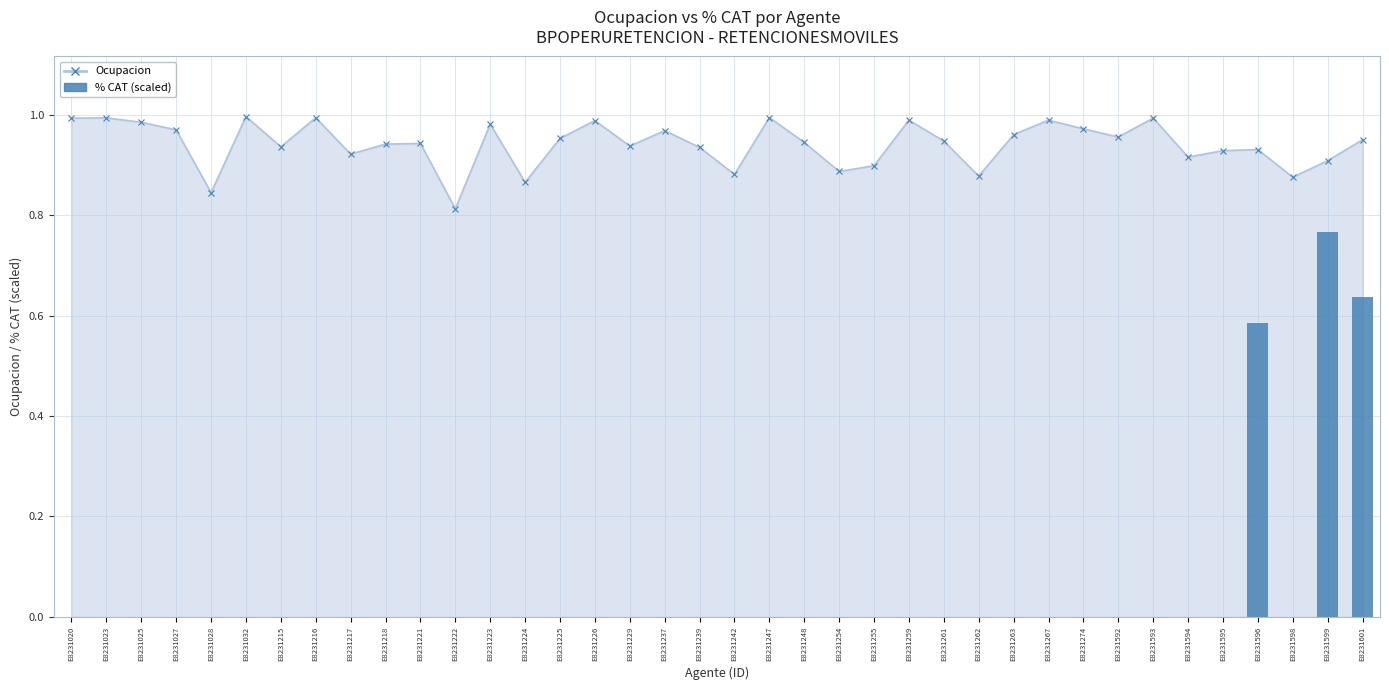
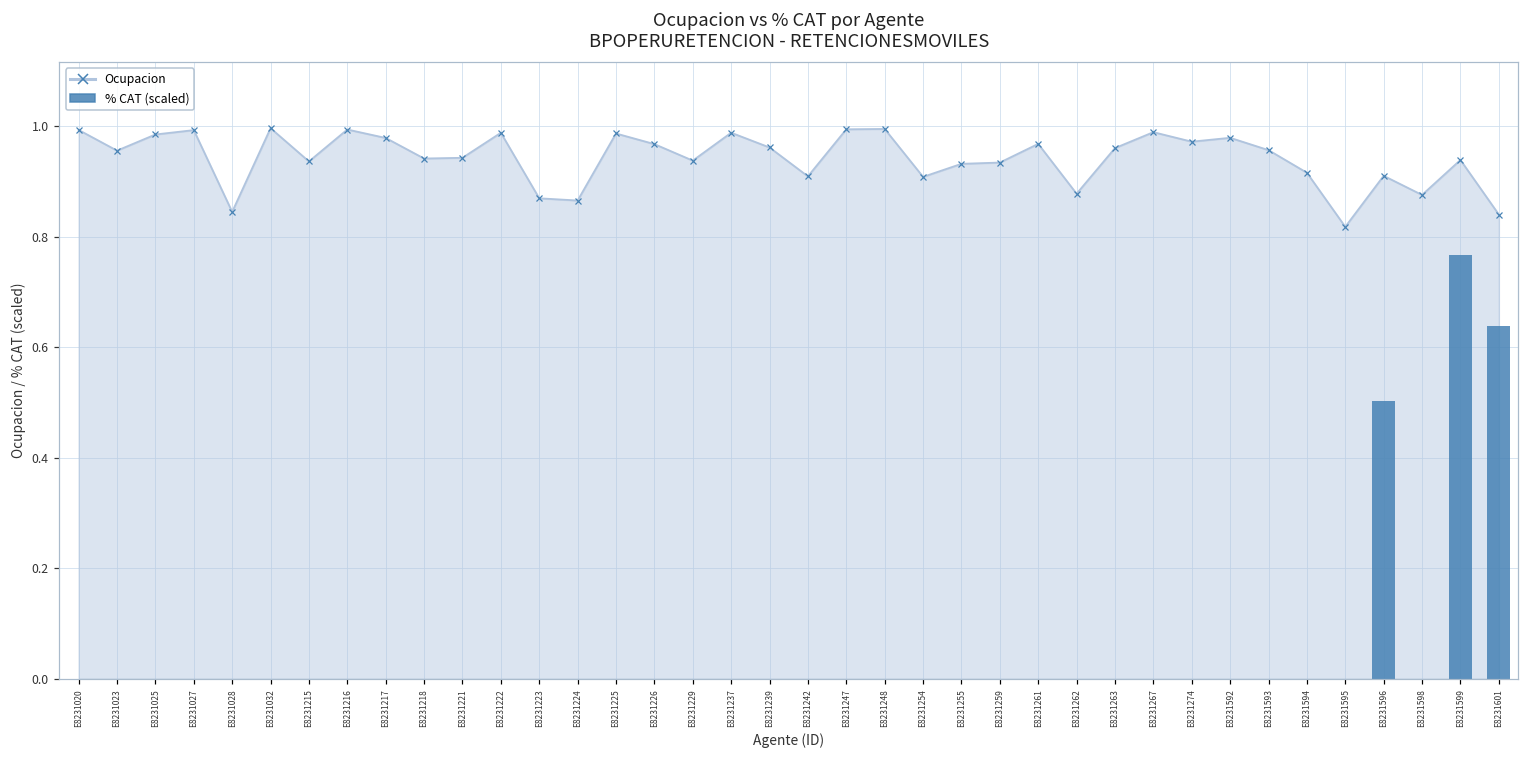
Ocupacion, E8231023: 0.99 -> 0.96
Ocupacion, E8231027: 0.97 -> 0.99
Ocupacion, E8231217: 0.92 -> 0.98
Ocupacion, E8231222: 0.81 -> 0.99
Ocupacion, E8231223: 0.98 -> 0.87
Ocupacion, E8231225: 0.95 -> 0.99
Ocupacion, E8231226: 0.99 -> 0.97
Ocupacion, E8231237: 0.97 -> 0.99
Ocupacion, E8231239: 0.93 -> 0.96
Ocupacion, E8231242: 0.88 -> 0.91
Ocupacion, E8231248: 0.94 -> 0.99
Ocupacion, E8231254: 0.89 -> 0.91
Ocupacion, E8231255: 0.90 -> 0.93
Ocupacion, E8231259: 0.99 -> 0.93
Ocupacion, E8231261: 0.95 -> 0.97
Ocupacion, E8231592: 0.96 -> 0.98
Ocupacion, E8231593: 0.99 -> 0.96
Ocupacion, E8231595: 0.93 -> 0.82
% CAT (scaled), E8231596: 0.59 -> 0.50
Ocupacion, E8231596: 0.93 -> 0.91
Ocupacion, E8231599: 0.91 -> 0.94
Ocupacion, E8231601: 0.95 -> 0.84
